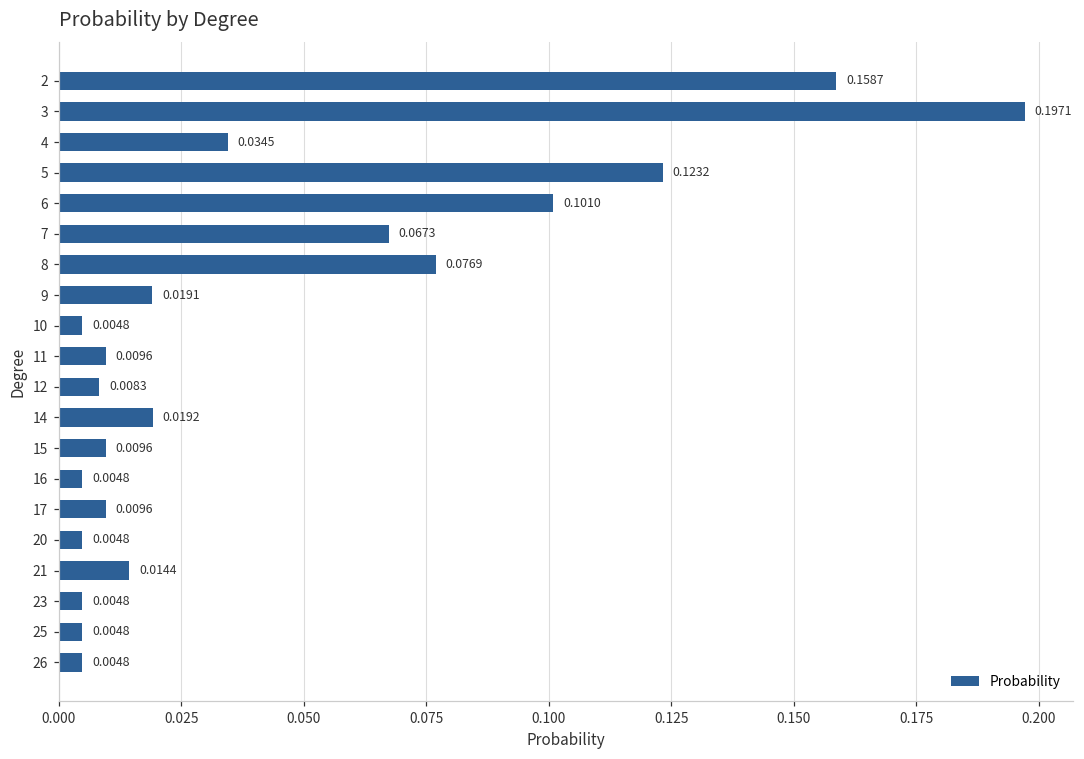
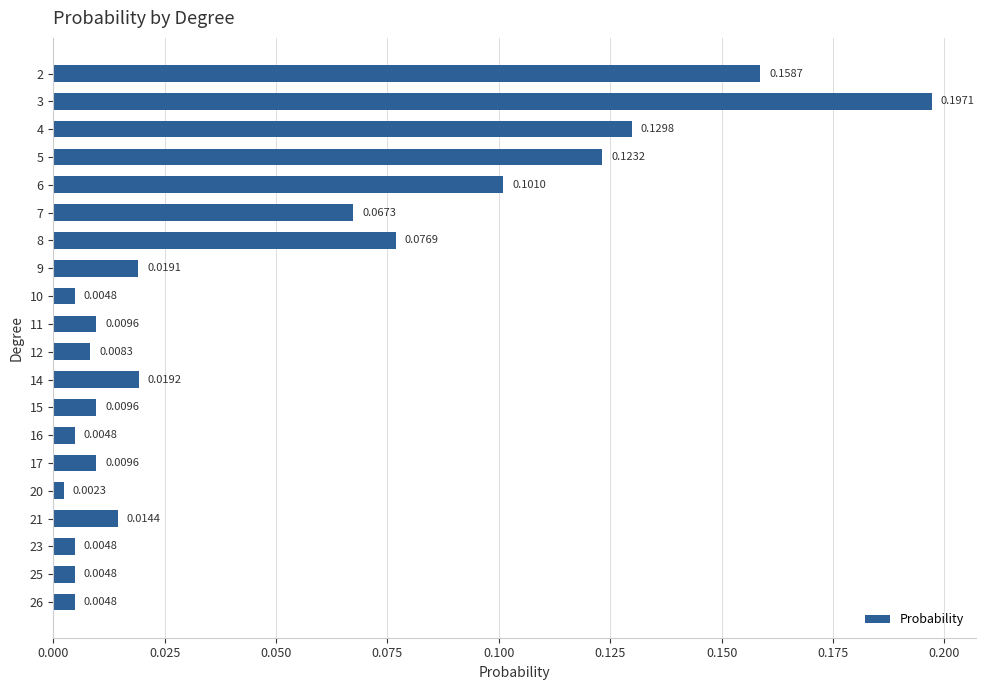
4: 0.0345 -> 0.1298
20: 0.0048 -> 0.0023
